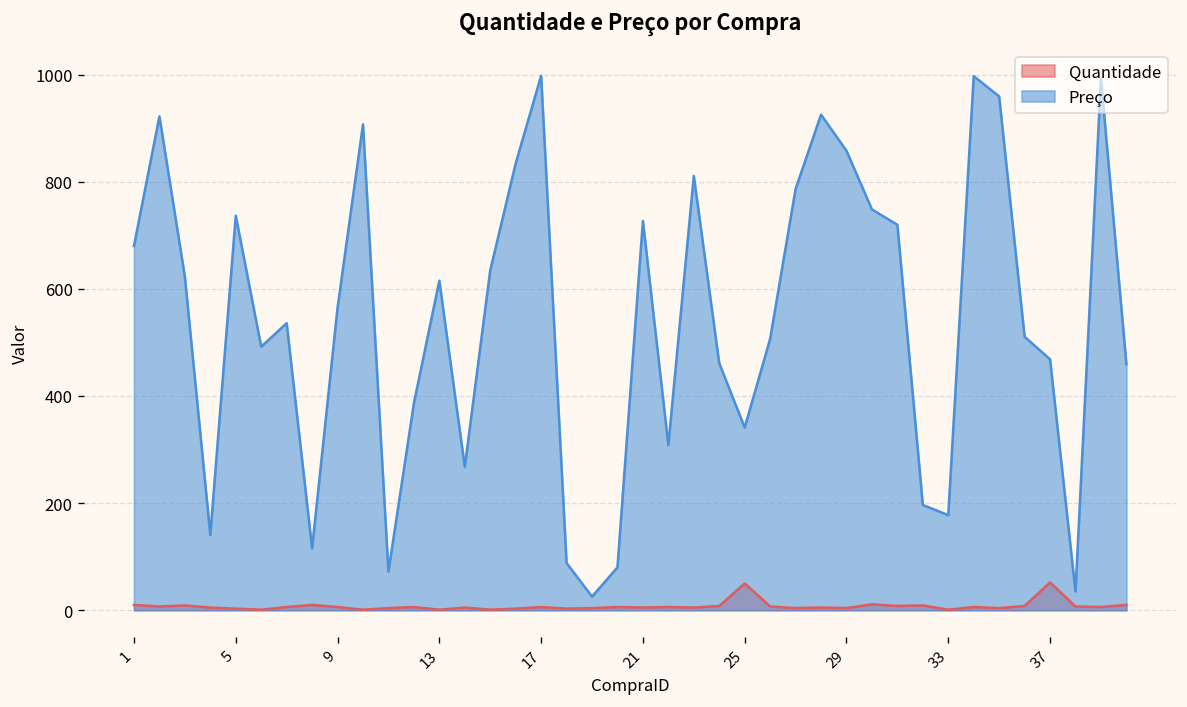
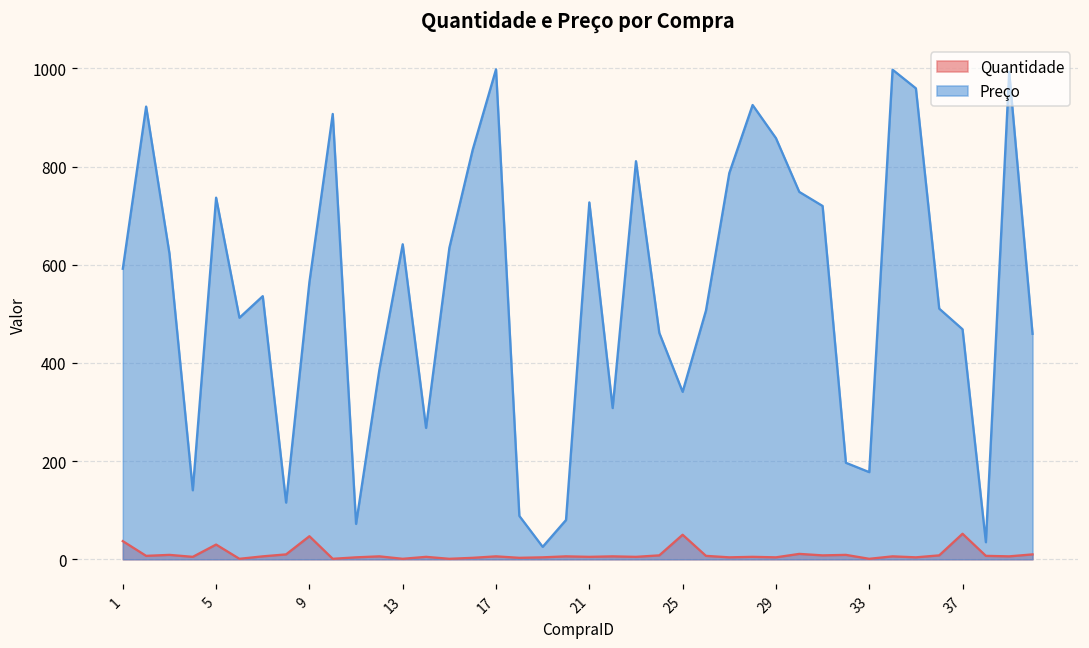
Quantidade, 1: 10 -> 40
Preço, 1: 680 -> 590
Quantidade, 5: 0 -> 30
Quantidade, 9: 10 -> 50
Preço, 13: 620 -> 640
